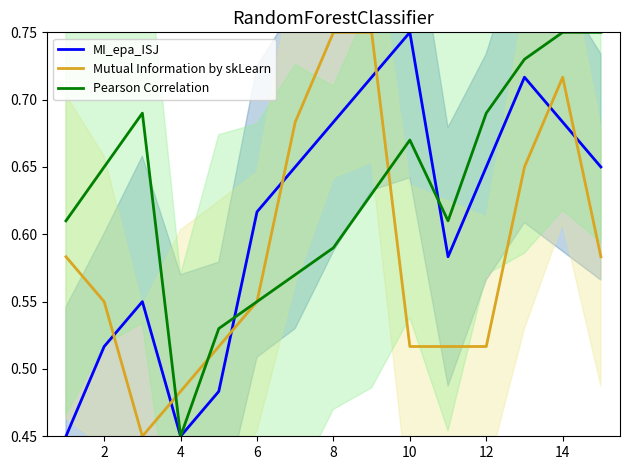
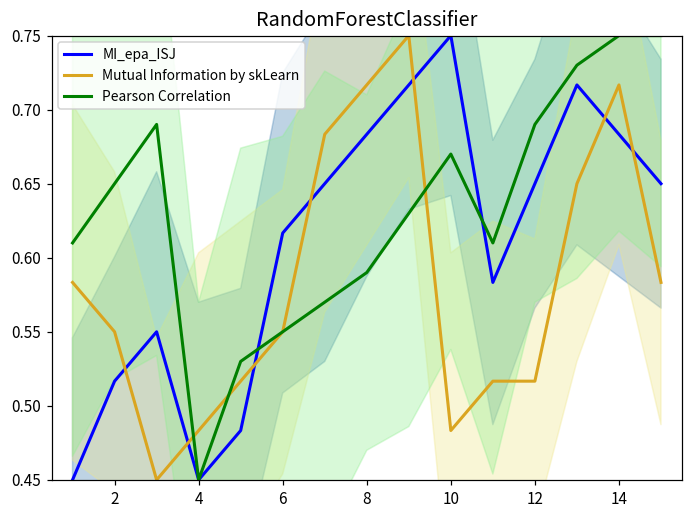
Mutual Information by skLearn, 8: 0.750 -> 0.717
Mutual Information by skLearn, 10: 0.517 -> 0.483
